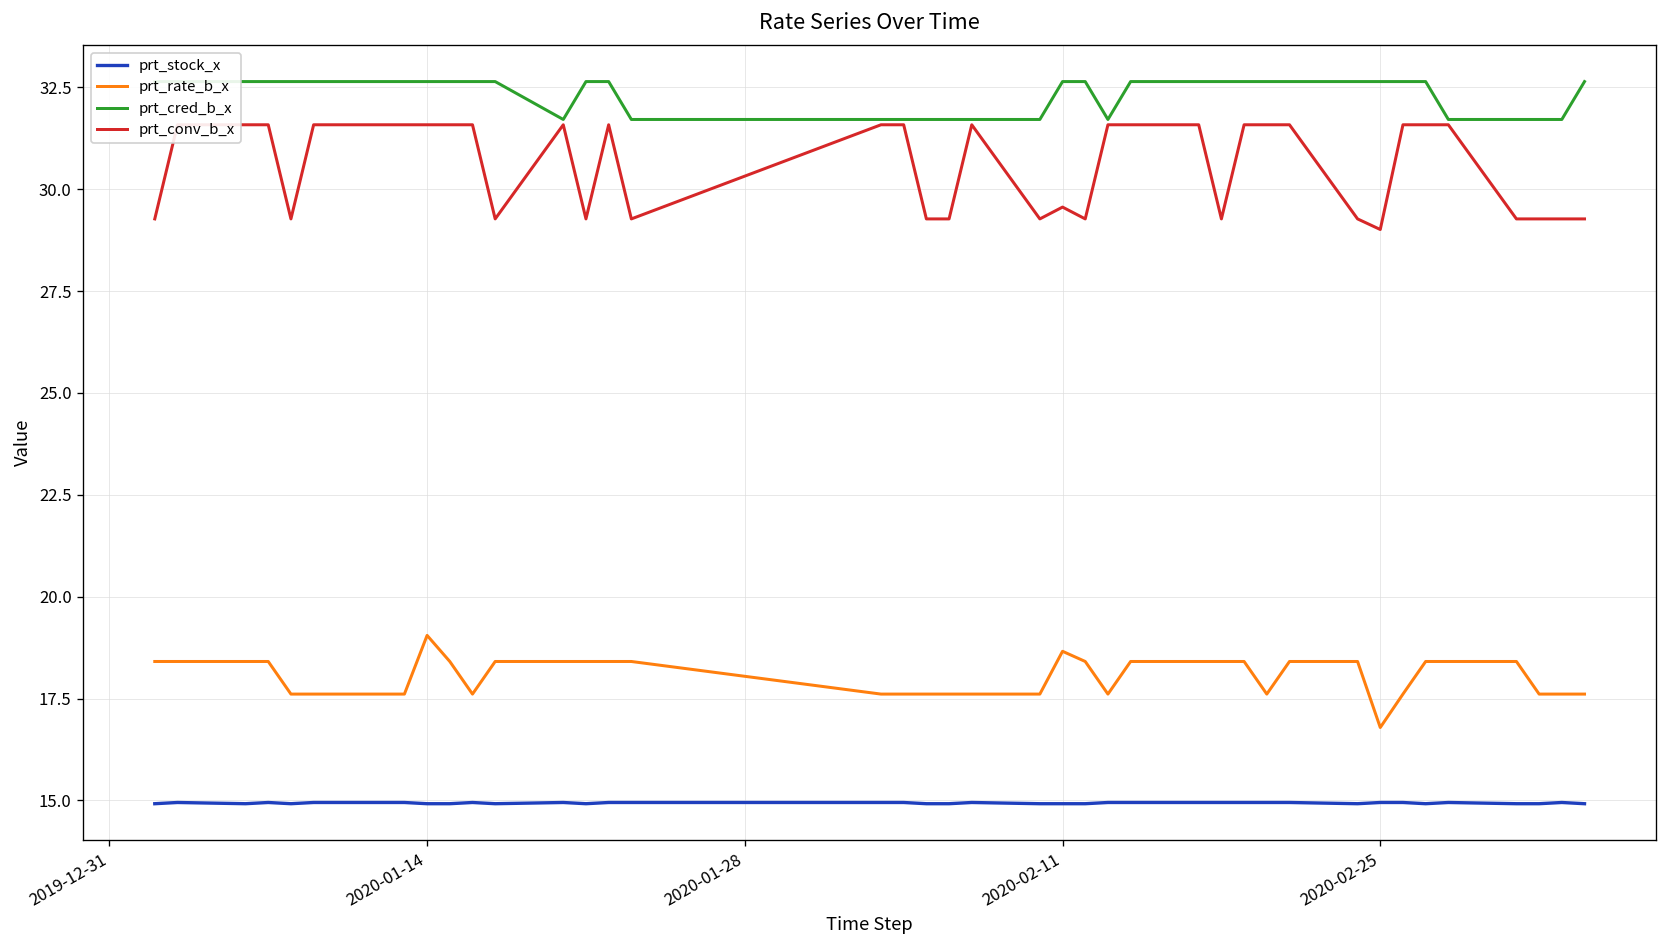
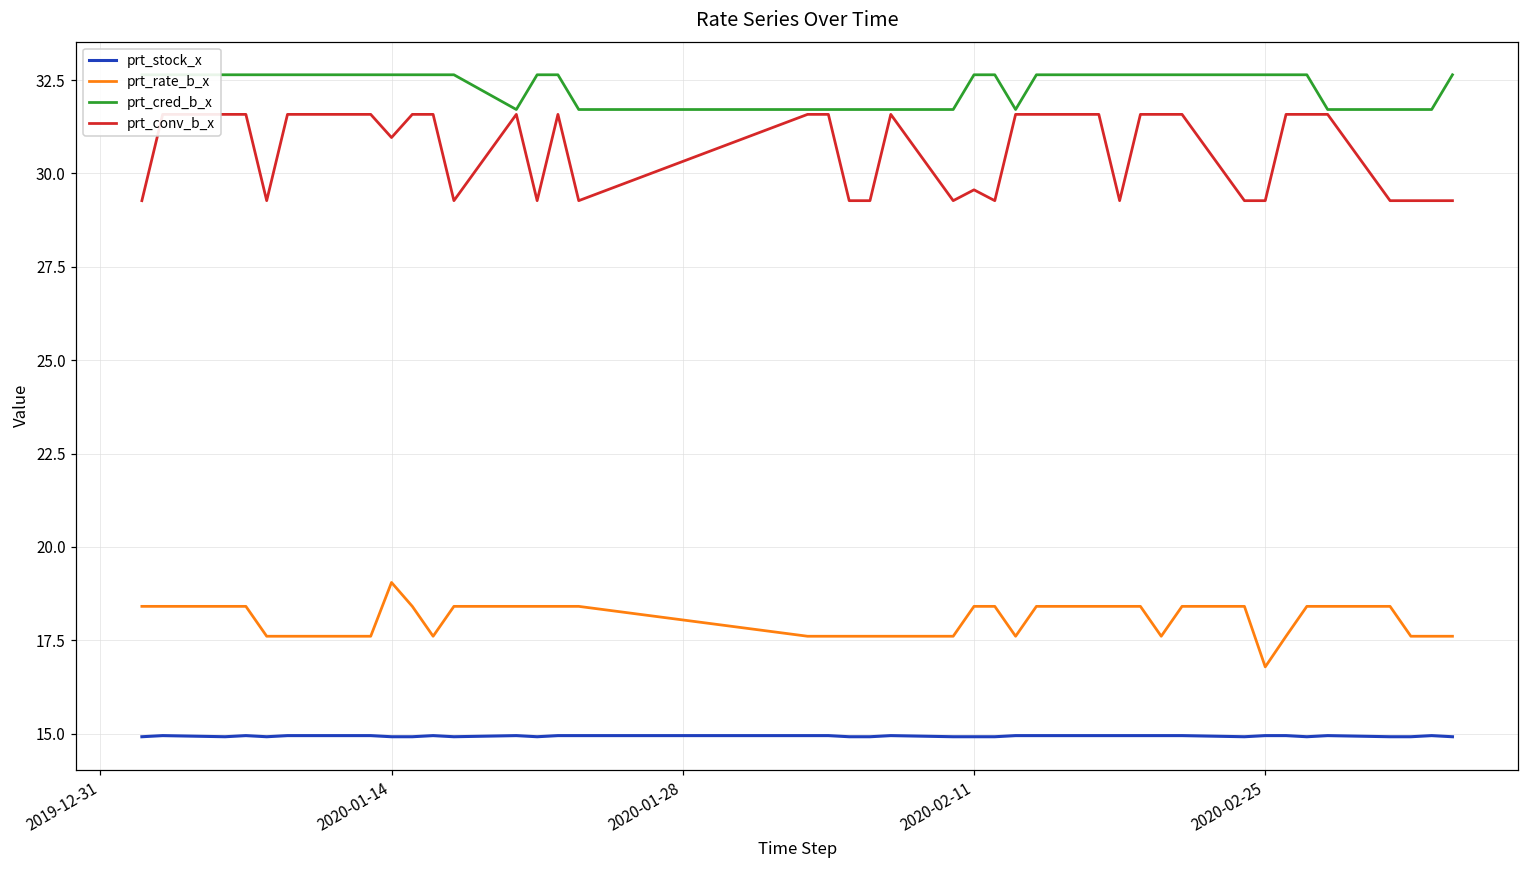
prt_conv_b_x, 2020-01-14: 31.6 -> 31.0
prt_rate_b_x, 2020-02-11: 18.7 -> 18.4
prt_conv_b_x, 2020-02-25: 29.0 -> 29.3
